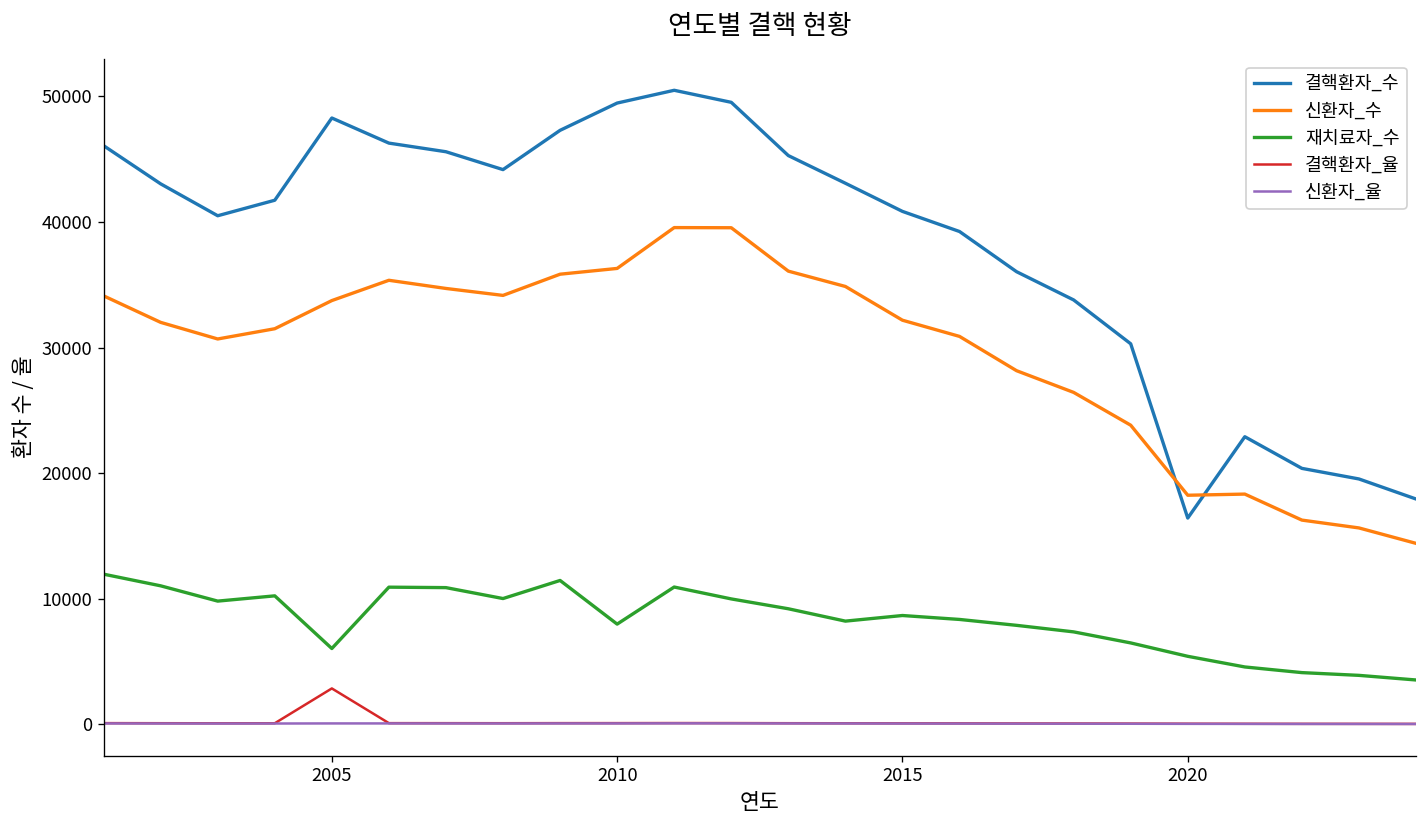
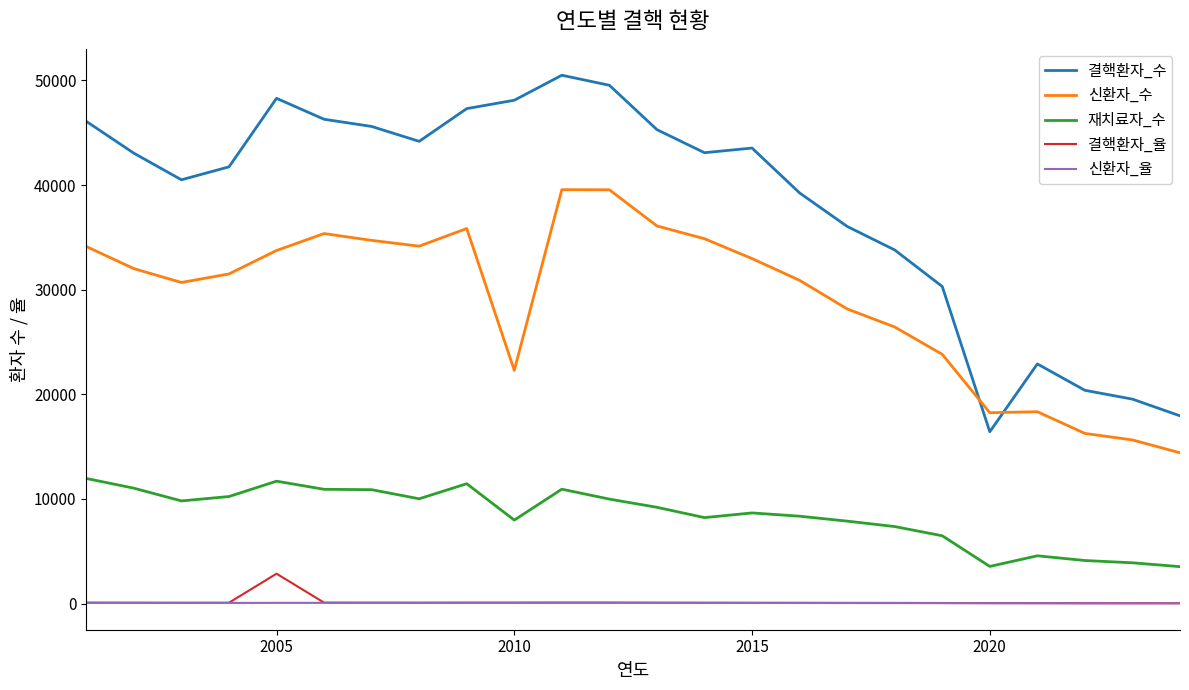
재치료자_수, 2005: 6000 -> 11700
결핵환자_수, 2010: 49500 -> 48100
신환자_수, 2010: 36300 -> 22300
결핵환자_수, 2015: 40800 -> 43500
신환자_수, 2015: 32200 -> 33000
재치료자_수, 2020: 5400 -> 3600
